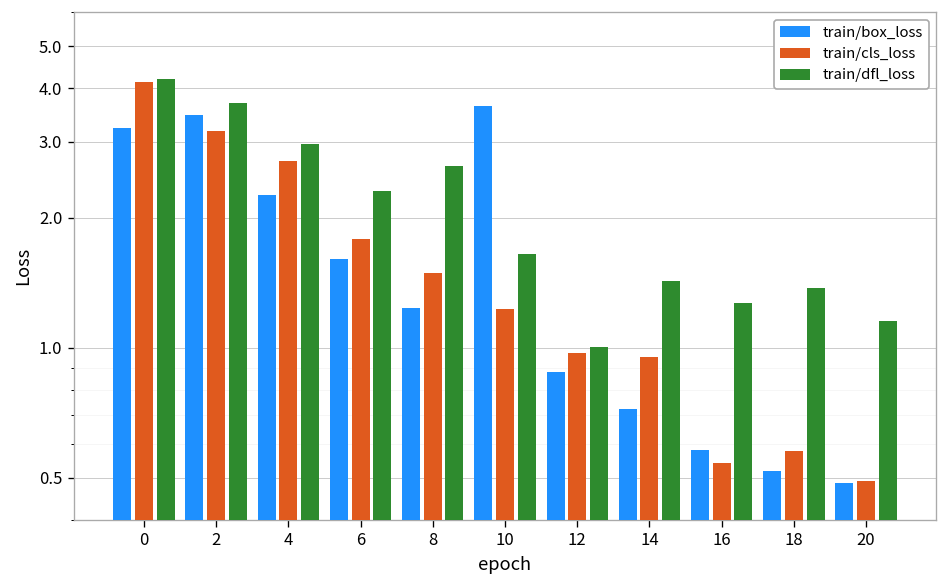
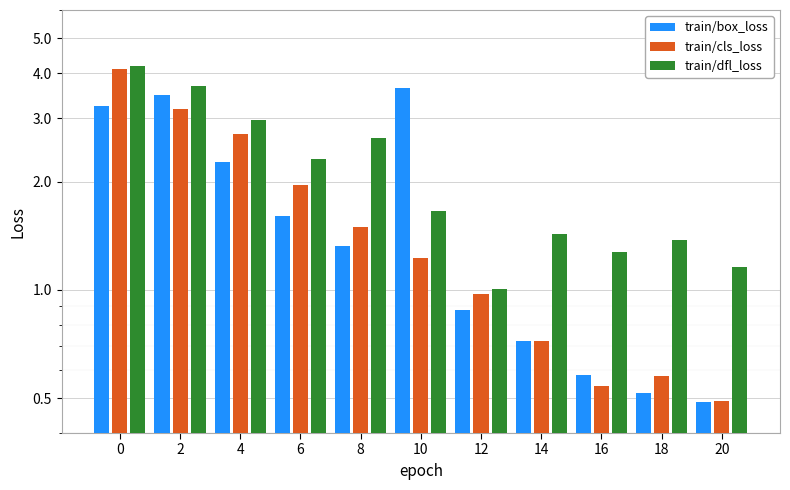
train/cls_loss, 6: 1.8 -> 2.0
train/box_loss, 8: 1.24 -> 1.32
train/cls_loss, 14: 0.95 -> 0.72
